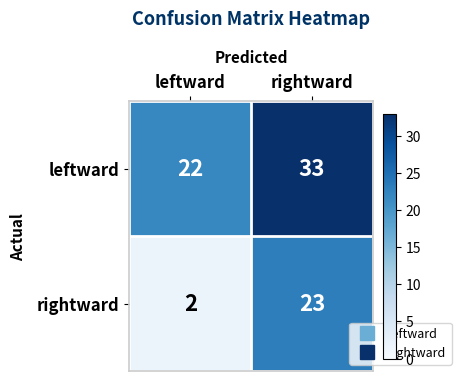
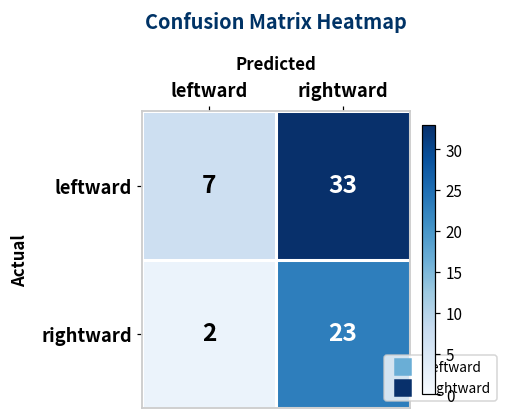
leftward, leftward: 22 -> 7
